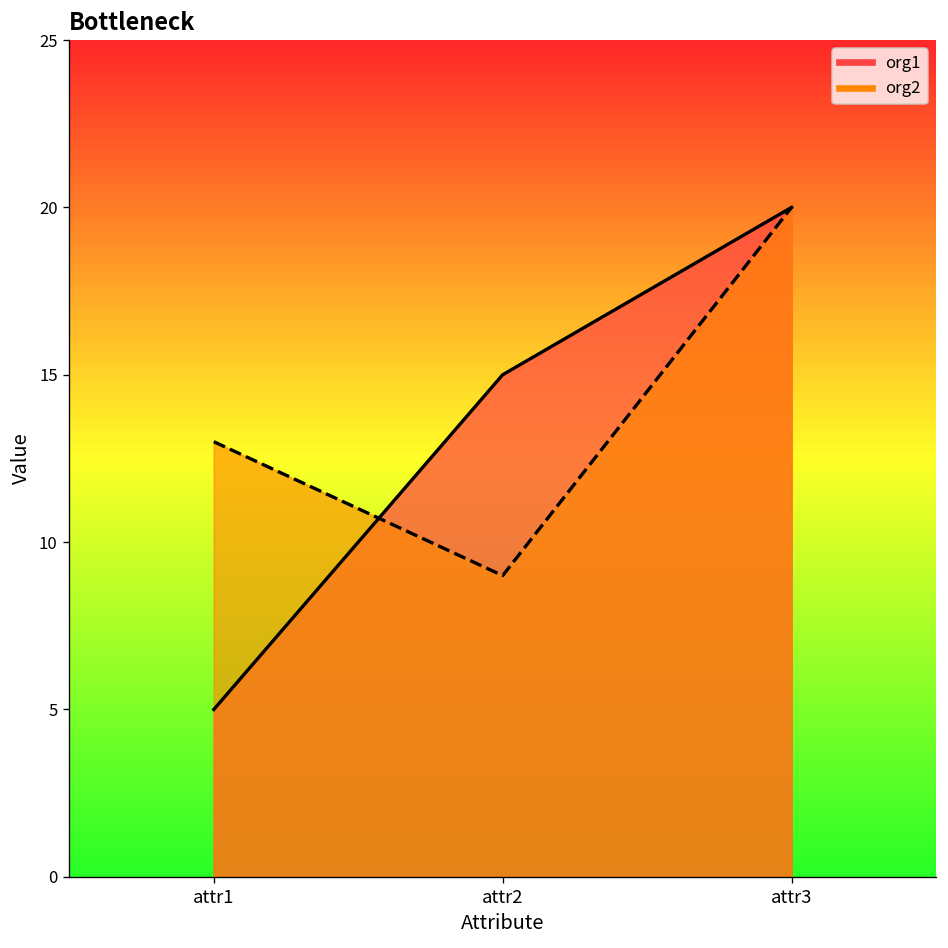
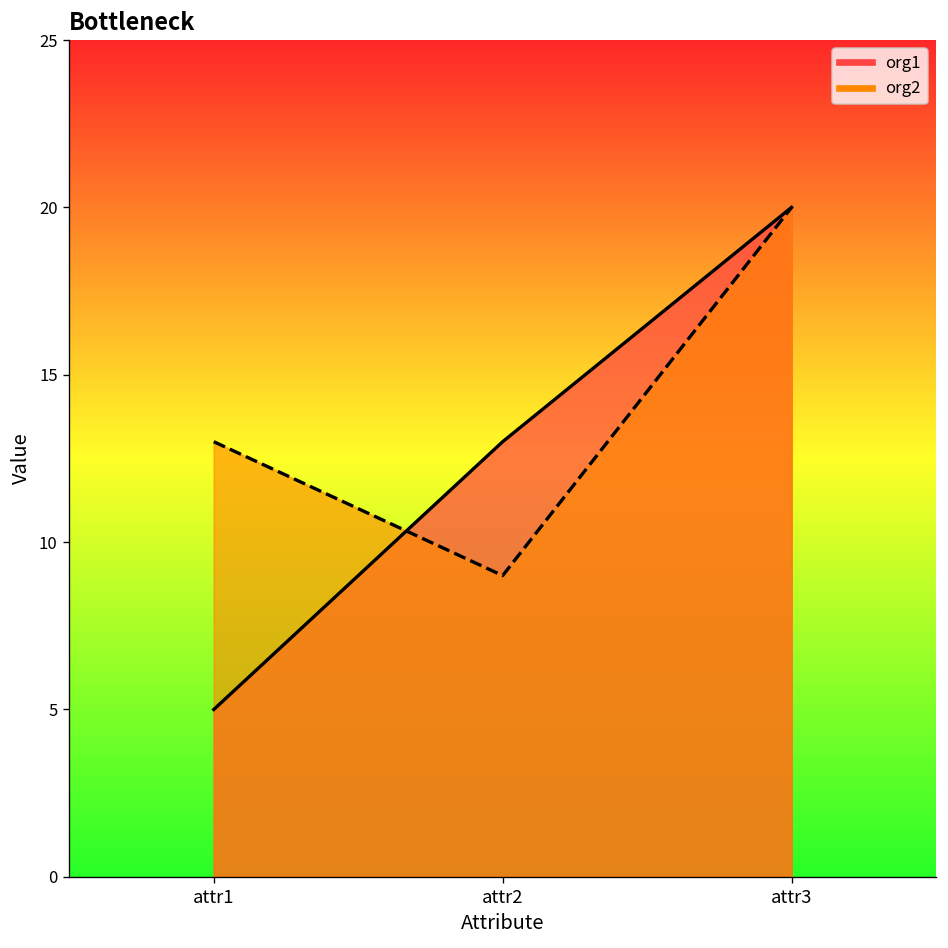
org1, attr2: 15 -> 13
